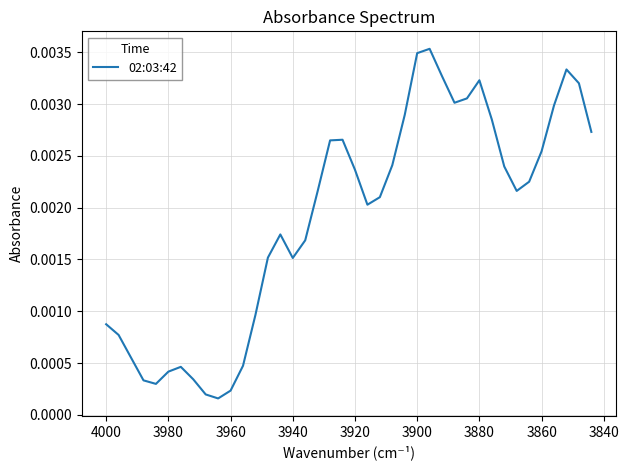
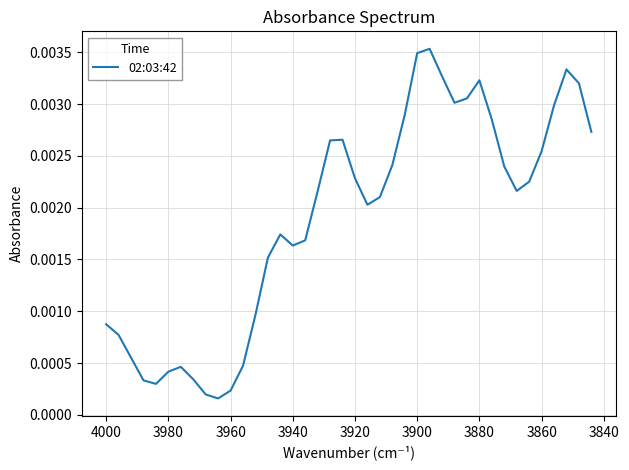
3940: 0.00151 -> 0.00163
3920: 0.00237 -> 0.00228
